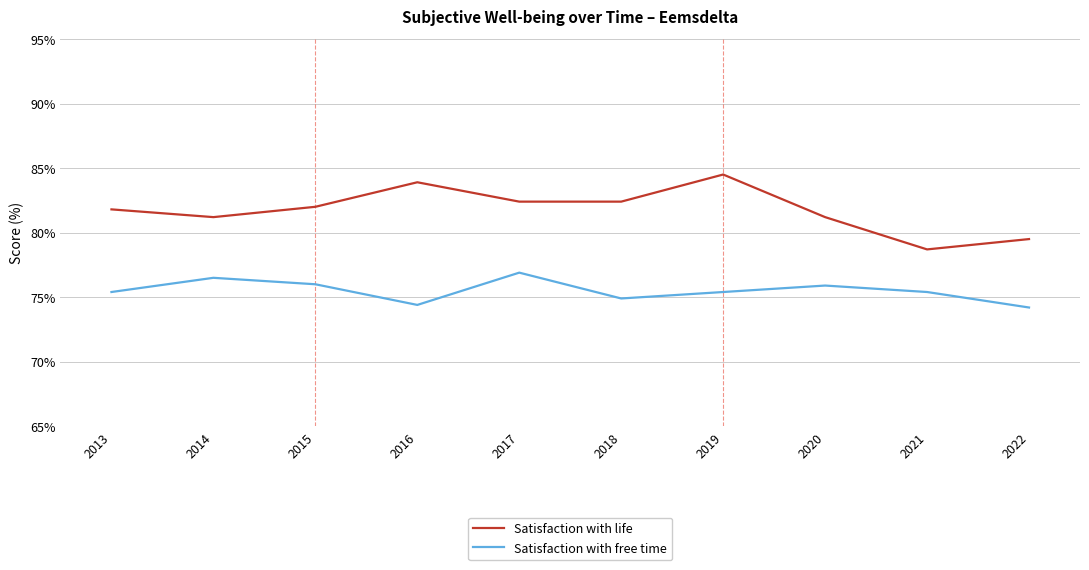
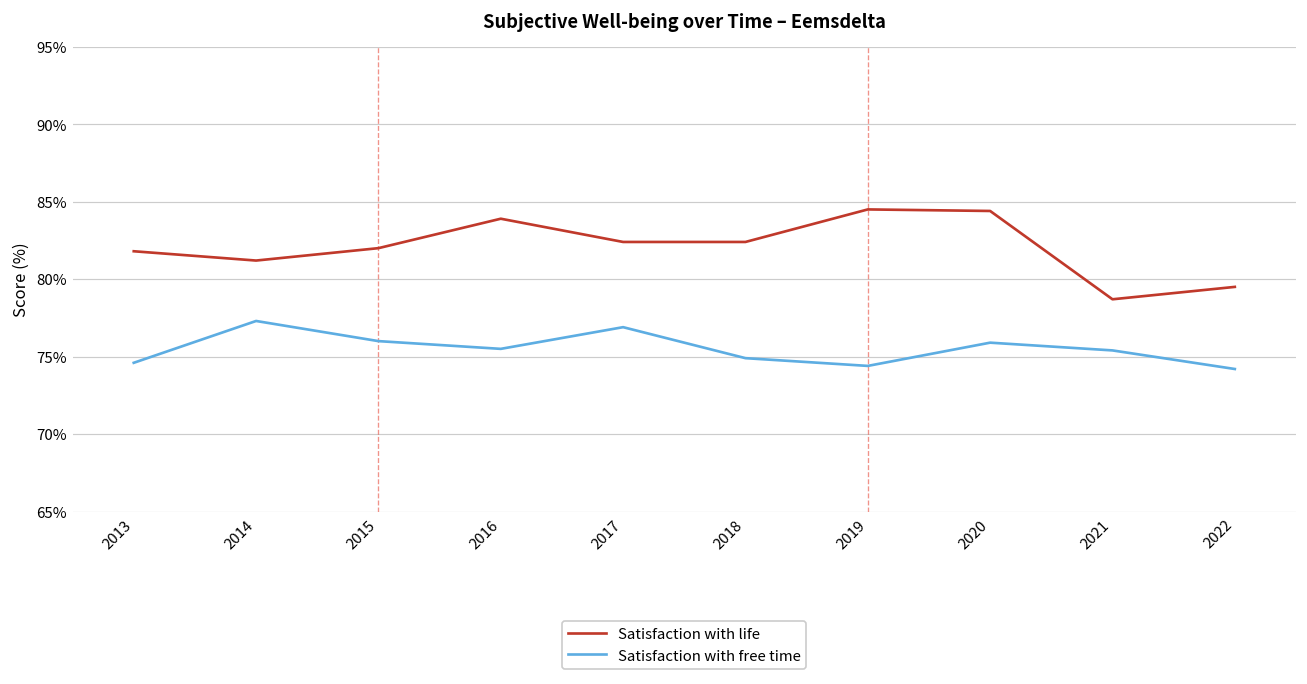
Satisfaction with free time, 2013: 75.4% -> 74.6%
Satisfaction with free time, 2014: 76.5% -> 77.3%
Satisfaction with free time, 2016: 74.4% -> 75.5%
Satisfaction with free time, 2019: 75.4% -> 74.4%
Satisfaction with life, 2020: 81.2% -> 84.4%
